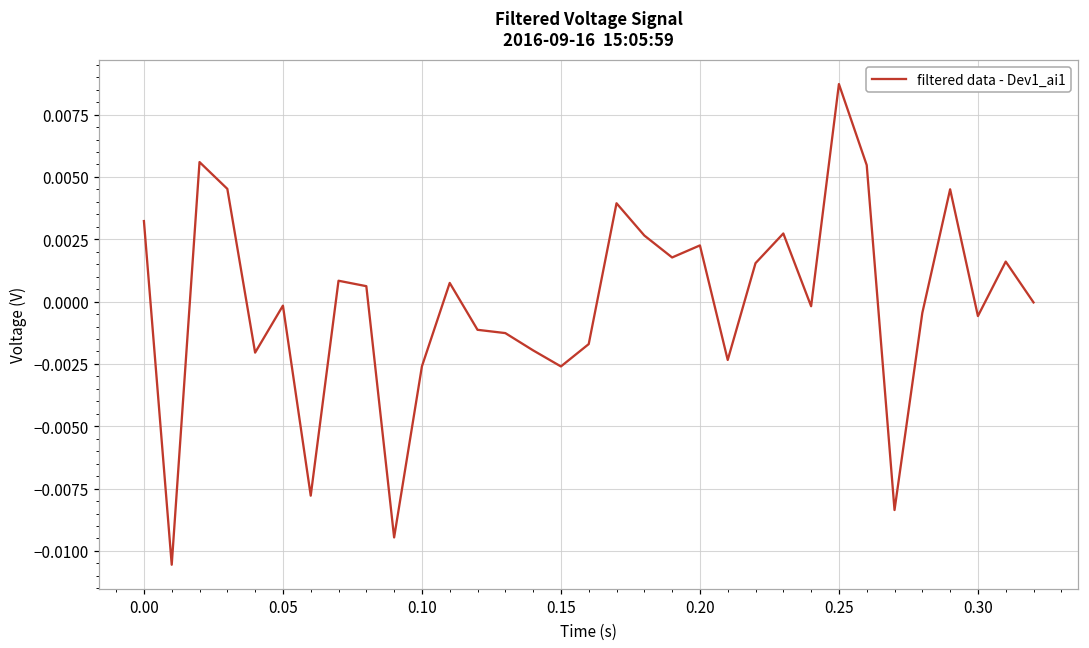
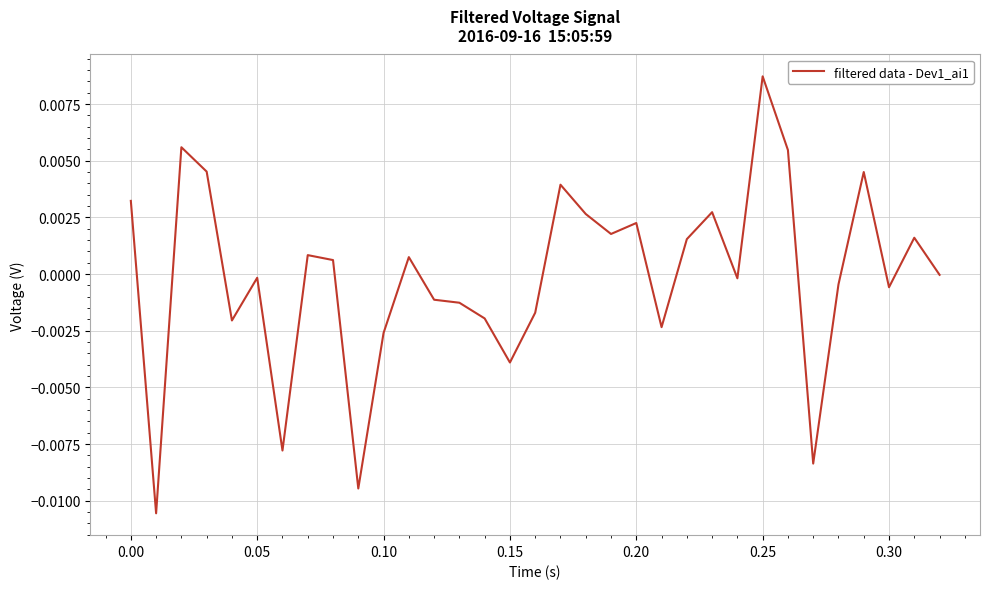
0.15: -0.0026 -> -0.0039
